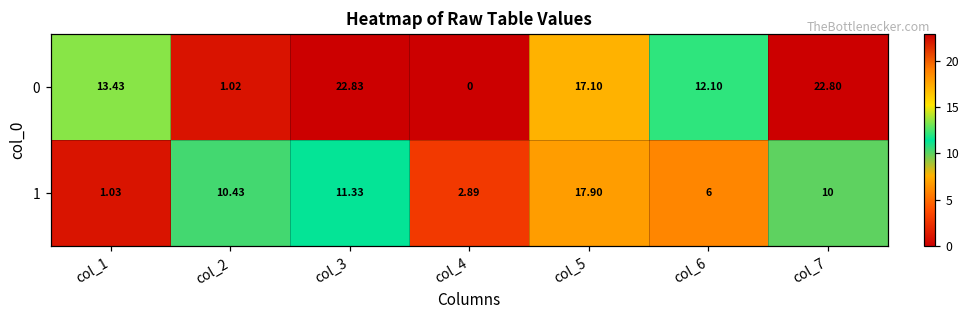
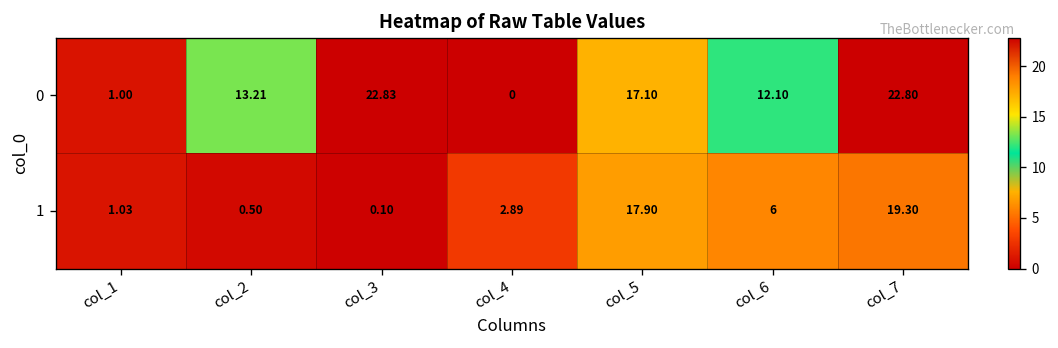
0, col_1: 13.43 -> 1.00
0, col_2: 1.02 -> 13.21
1, col_2: 10.43 -> 0.50
1, col_3: 11.33 -> 0.10
1, col_7: 10 -> 19.30
